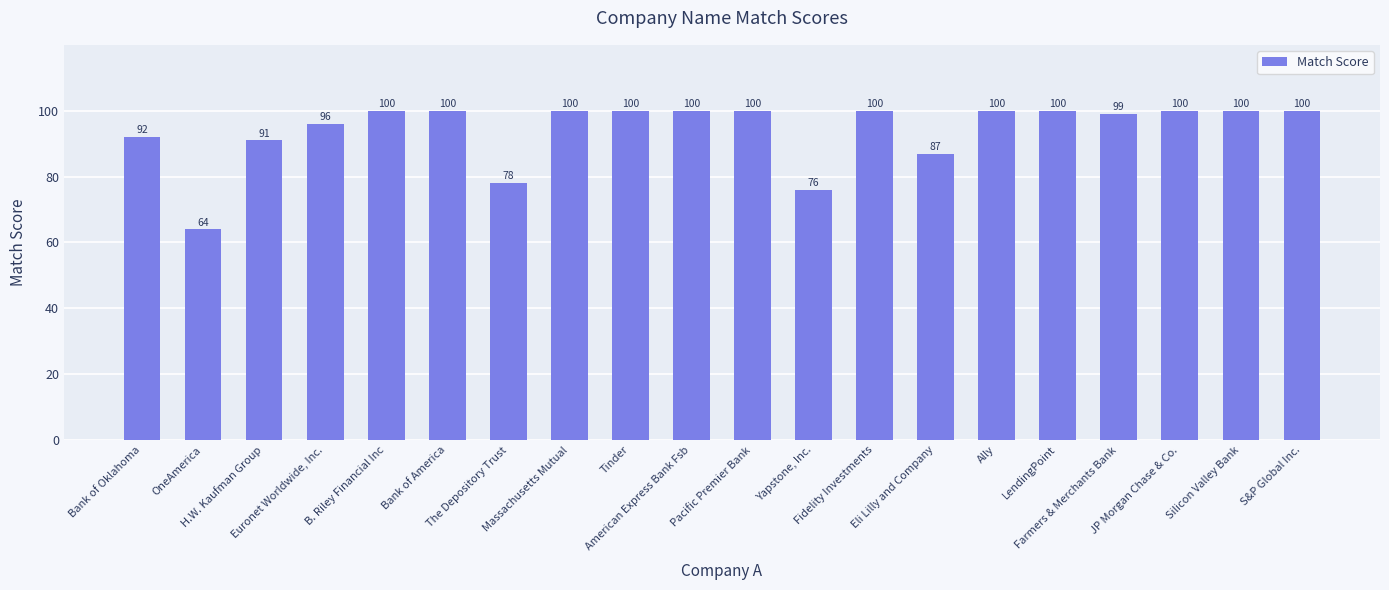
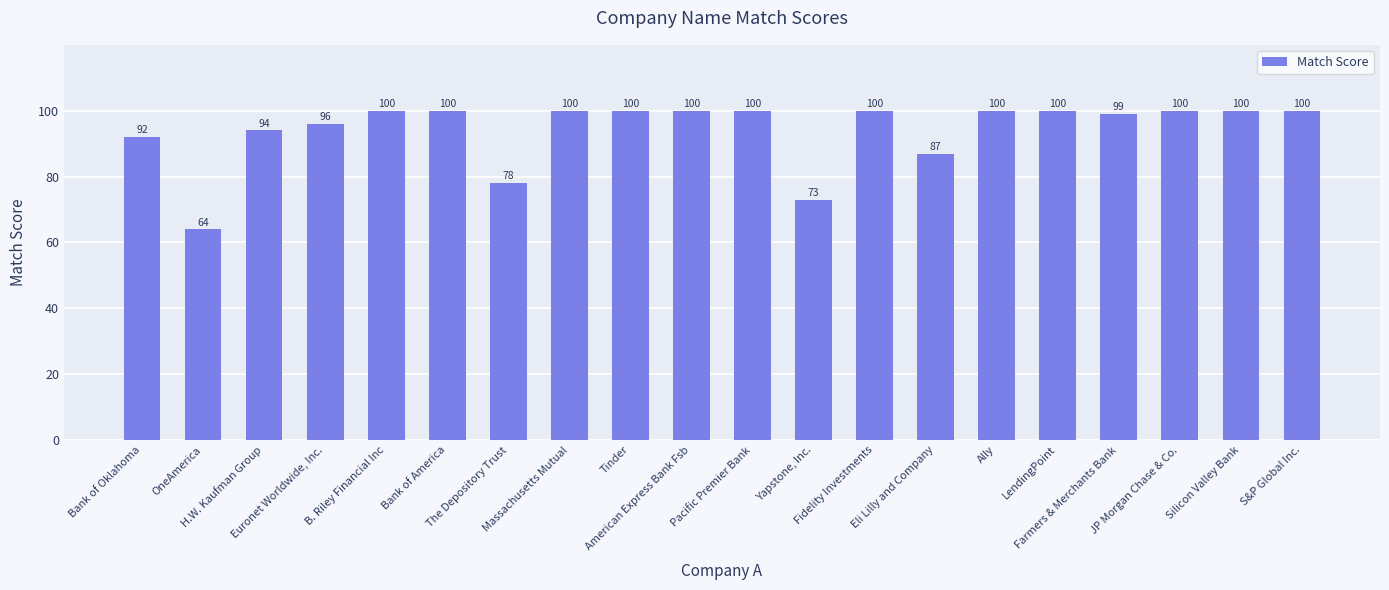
H.W. Kaufman Group: 91 -> 94
Yapstone, Inc.: 76 -> 73
